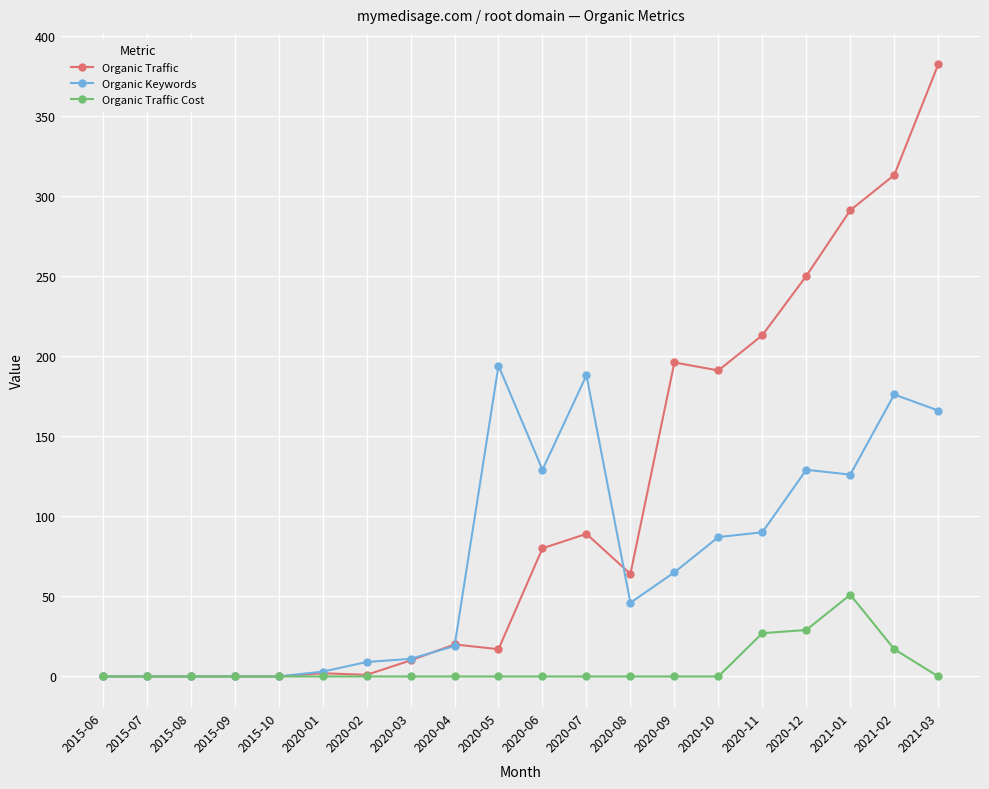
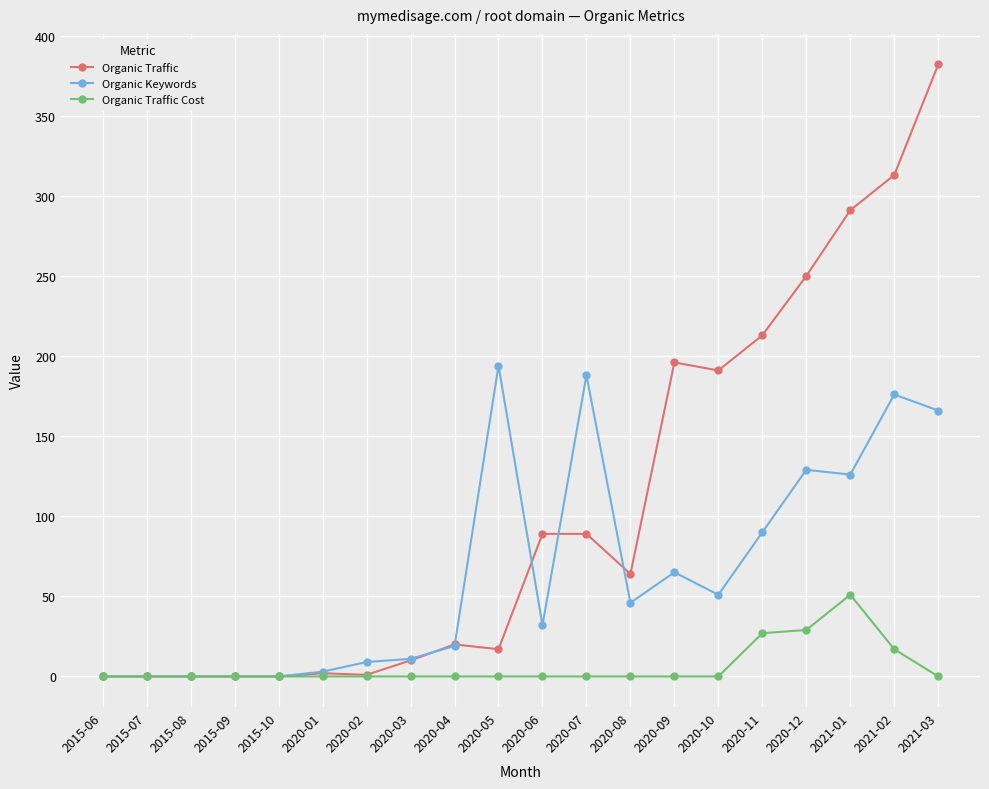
Organic Traffic, 2020-06: 80 -> 89
Organic Keywords, 2020-06: 129 -> 32
Organic Keywords, 2020-10: 87 -> 51
